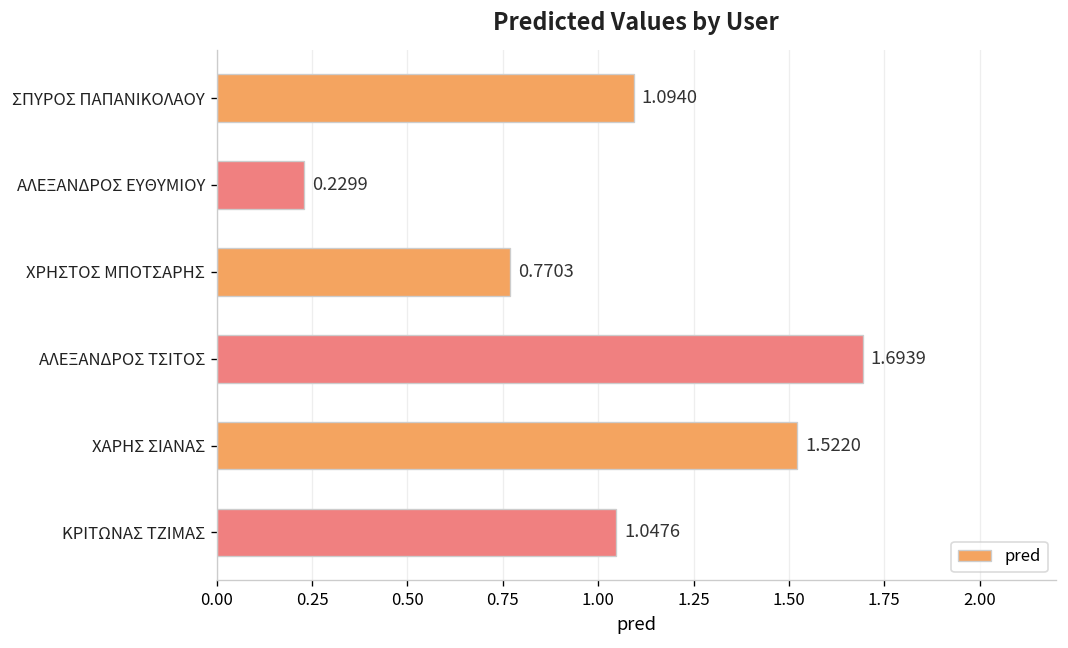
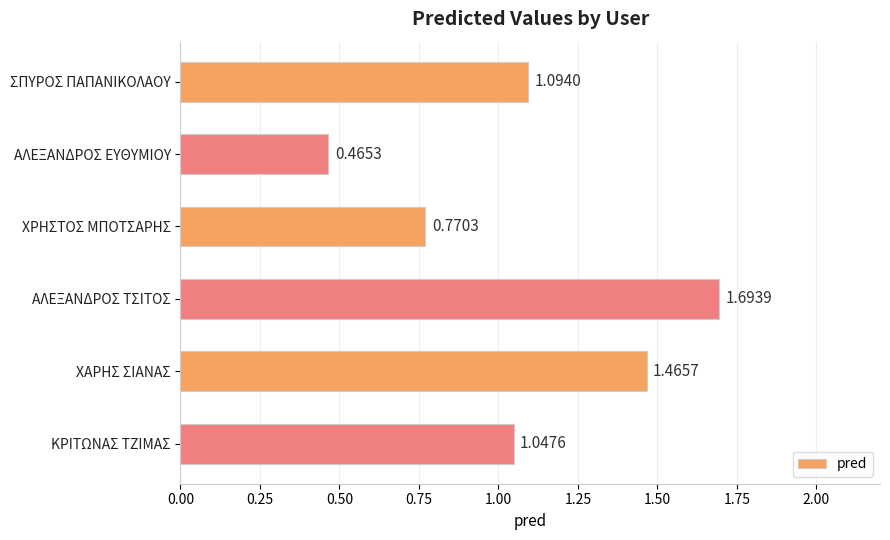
ΑΛΕΞΑΝΔΡΟΣ ΕΥΘΥΜΙΟΥ: 0.2299 -> 0.4653
ΧΑΡΗΣ ΣΙΑΝΑΣ: 1.5220 -> 1.4657
